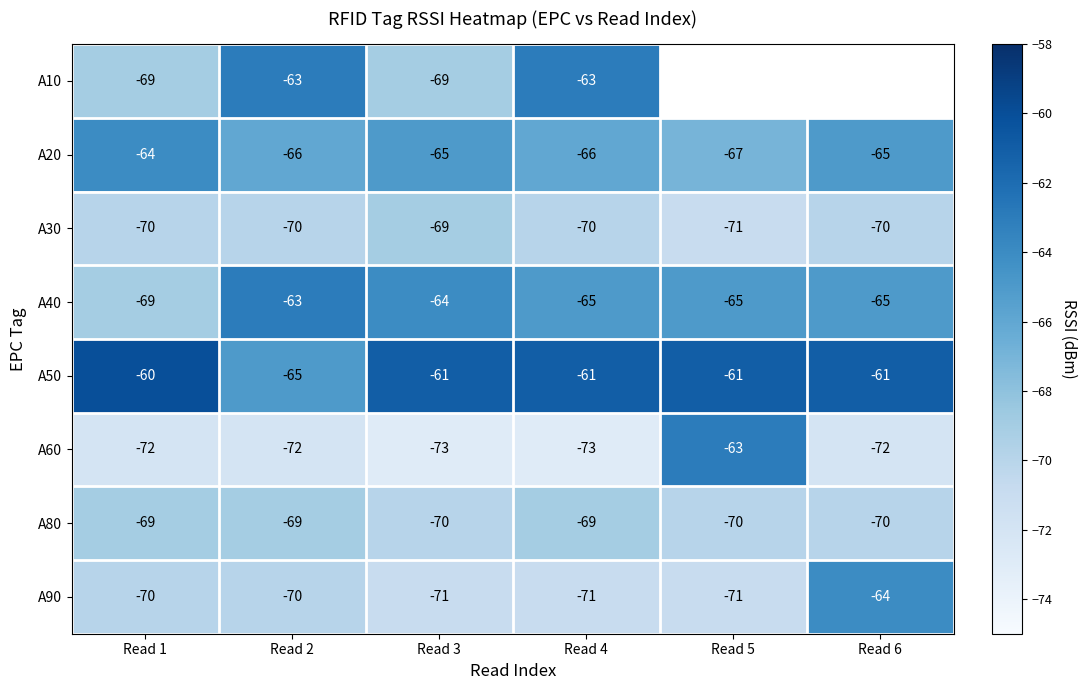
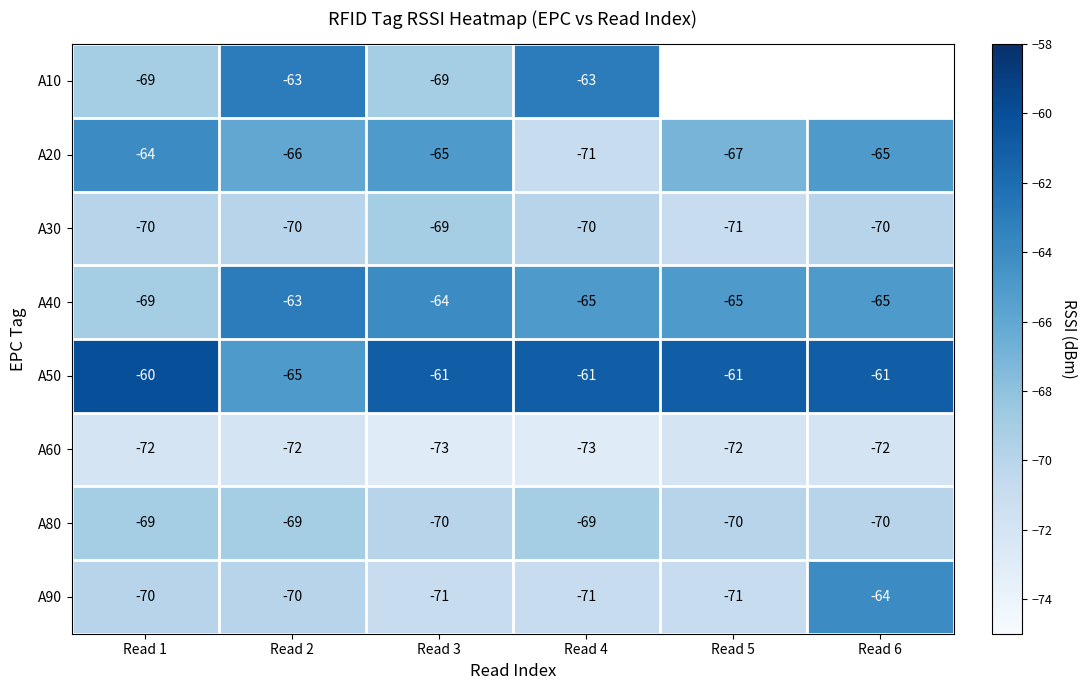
A20, Read 4: -66 -> -71
A60, Read 5: -63 -> -72
